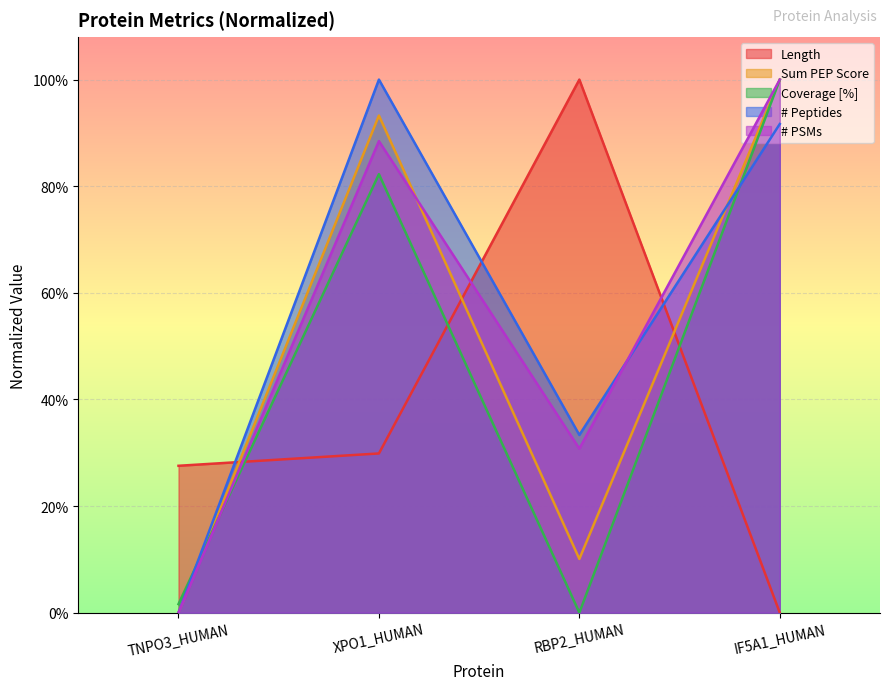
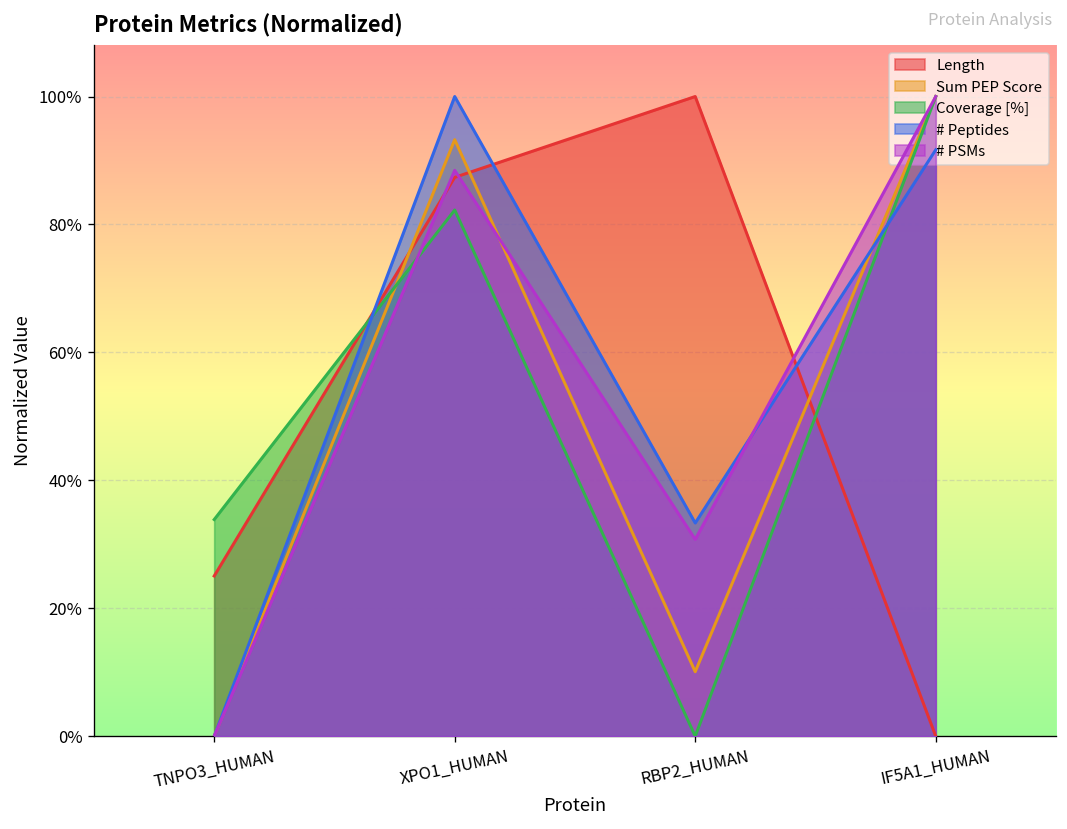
Length, TNPO3_HUMAN: 28% -> 25%
Coverage [%], TNPO3_HUMAN: 2% -> 34%
Length, XPO1_HUMAN: 30% -> 87%
